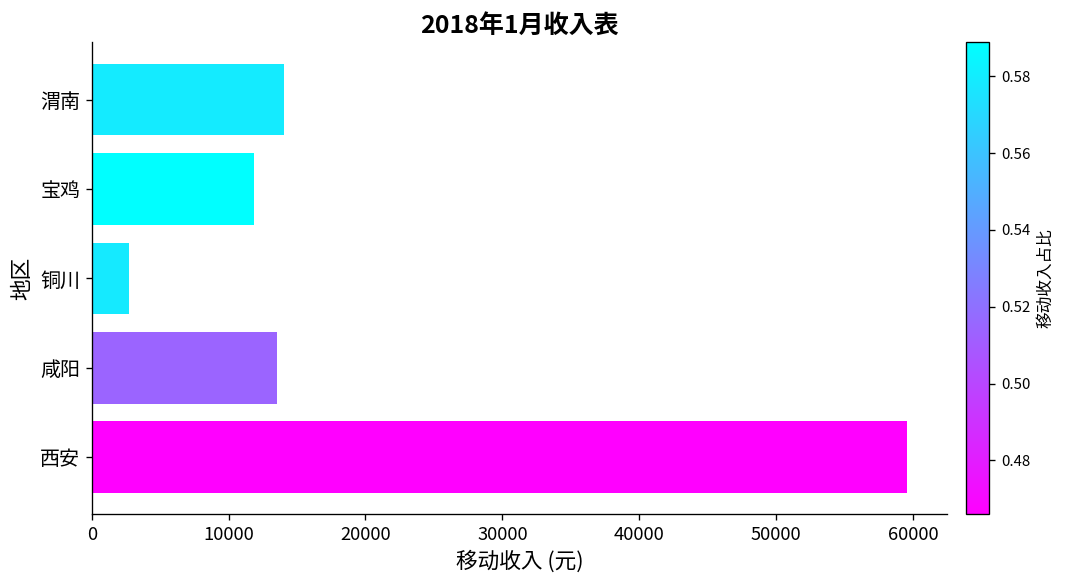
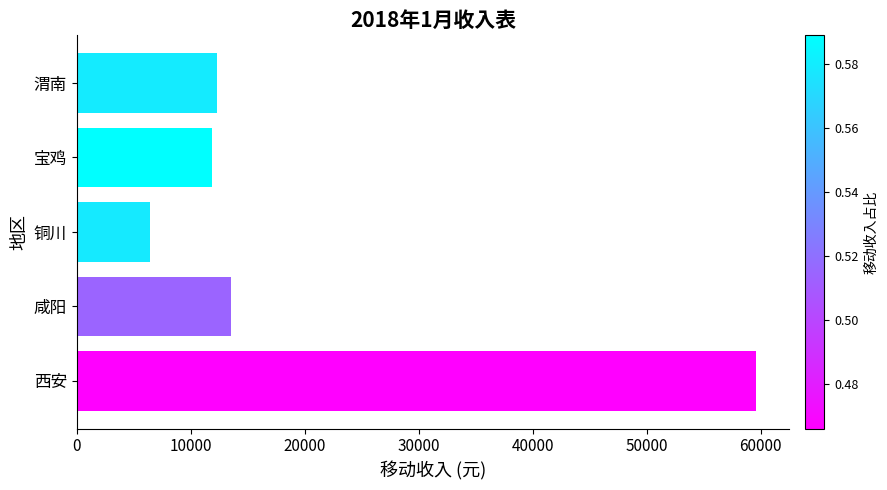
渭南: 14100 -> 12300
铜川: 2700 -> 6400
